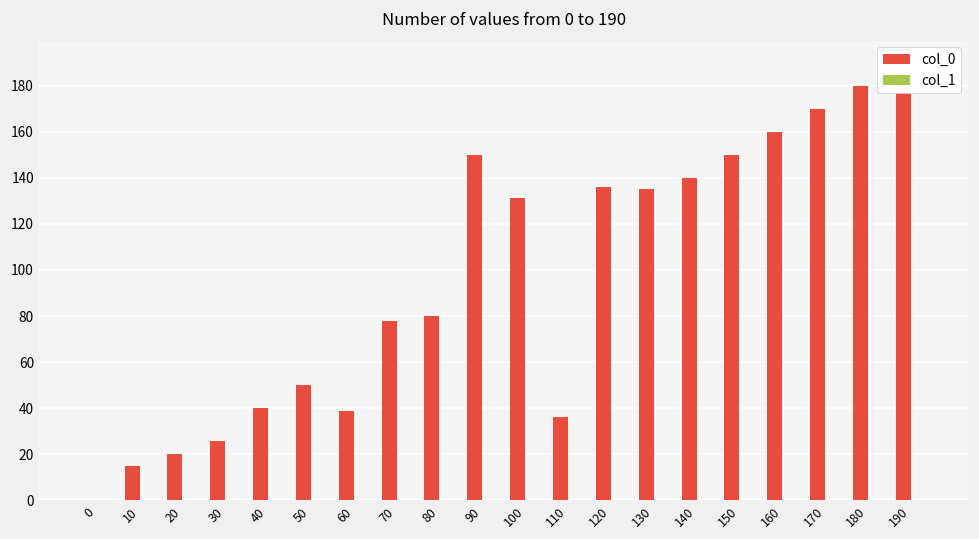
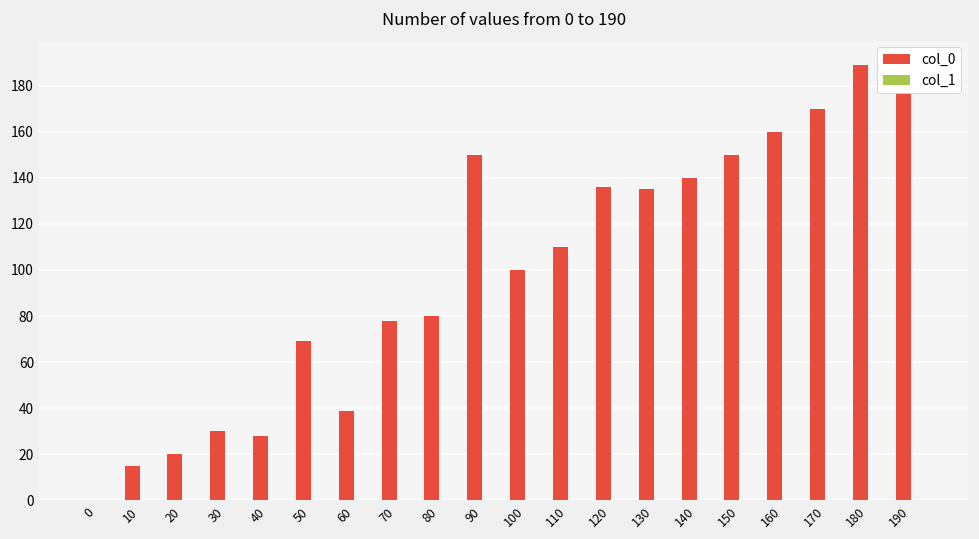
col_0, 30: 26 -> 30
col_0, 40: 40 -> 28
col_0, 50: 50 -> 69
col_0, 100: 131 -> 100
col_0, 110: 36 -> 110
col_0, 180: 180 -> 189
